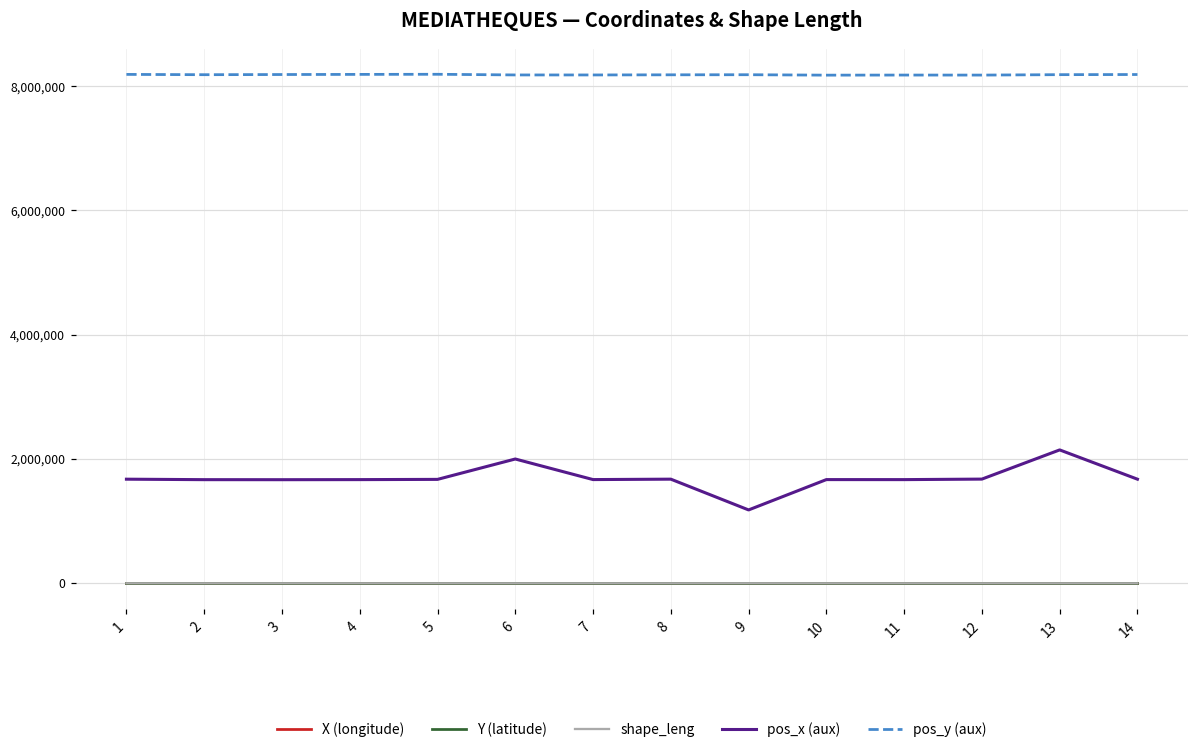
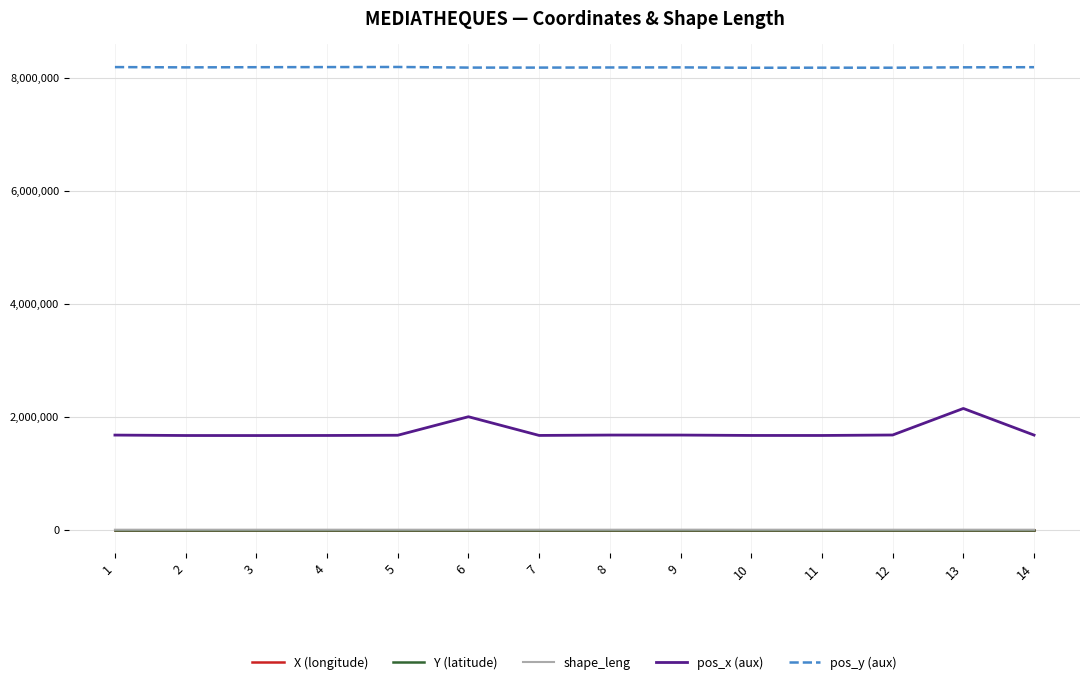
pos_x (aux), 9: 1,200,000 -> 1,700,000
